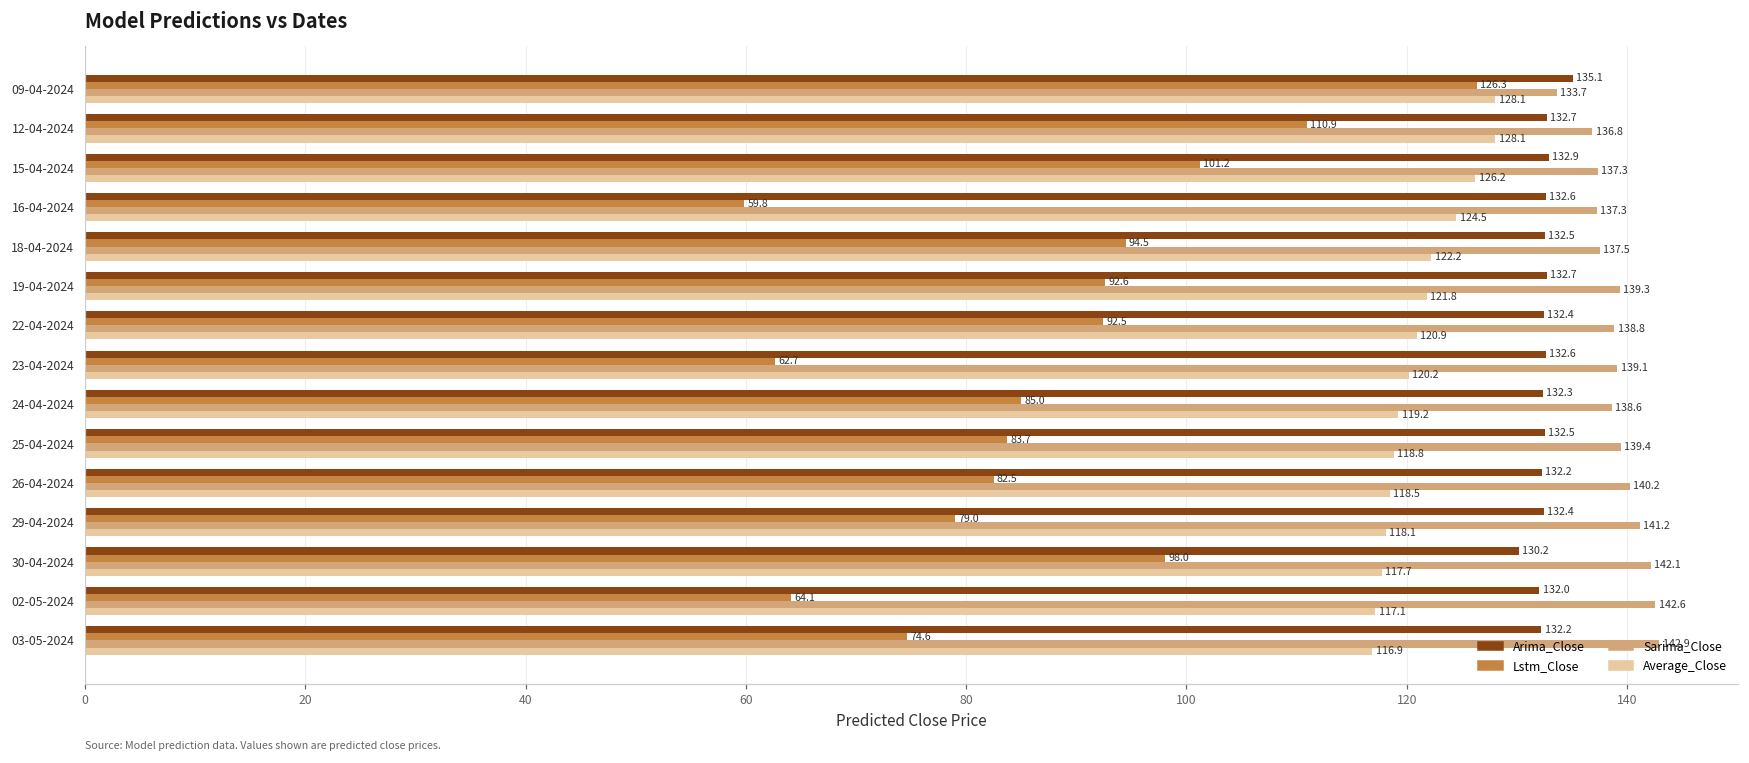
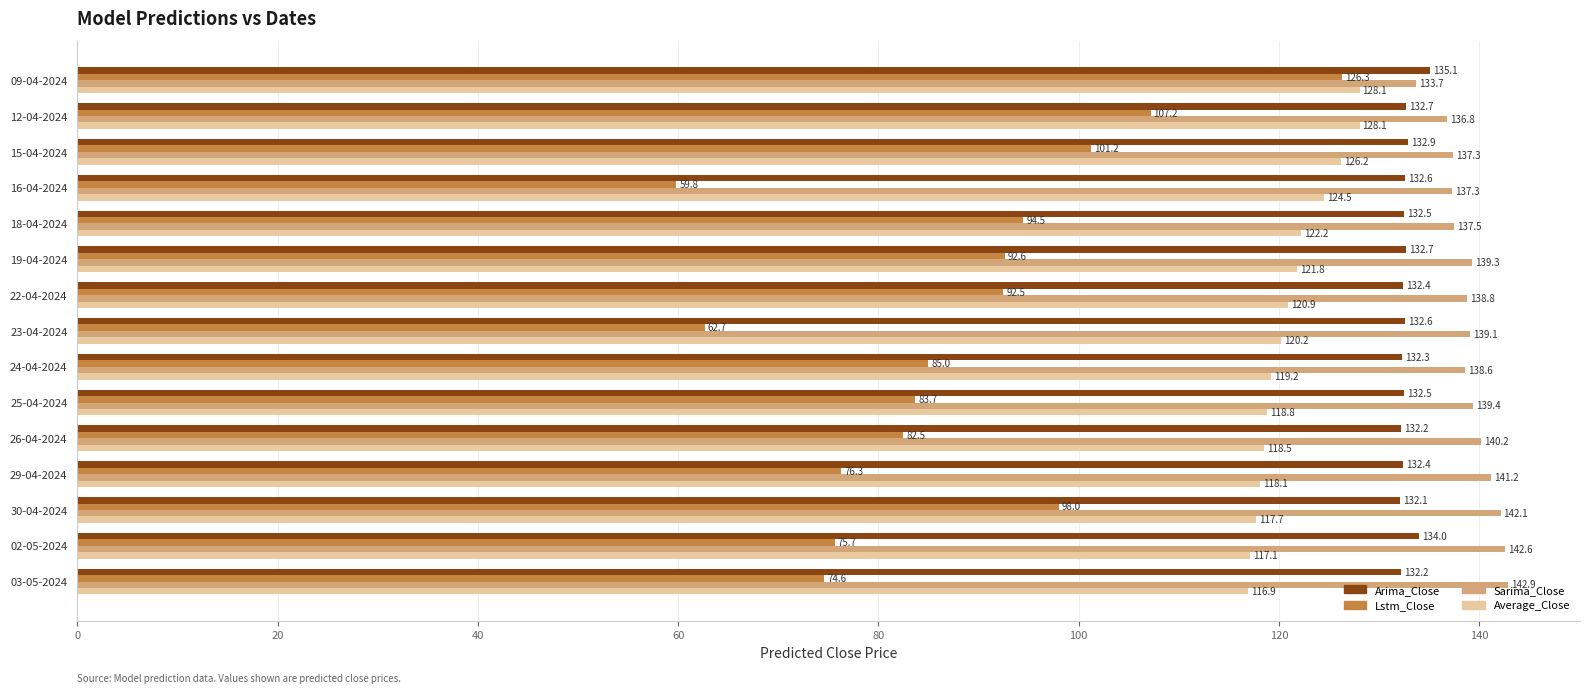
Lstm_Close, 12-04-2024: 110.9 -> 107.2
Lstm_Close, 29-04-2024: 79.0 -> 76.3
Arima_Close, 30-04-2024: 130.2 -> 132.1
Arima_Close, 02-05-2024: 132.0 -> 134.0
Lstm_Close, 02-05-2024: 64.1 -> 75.7
